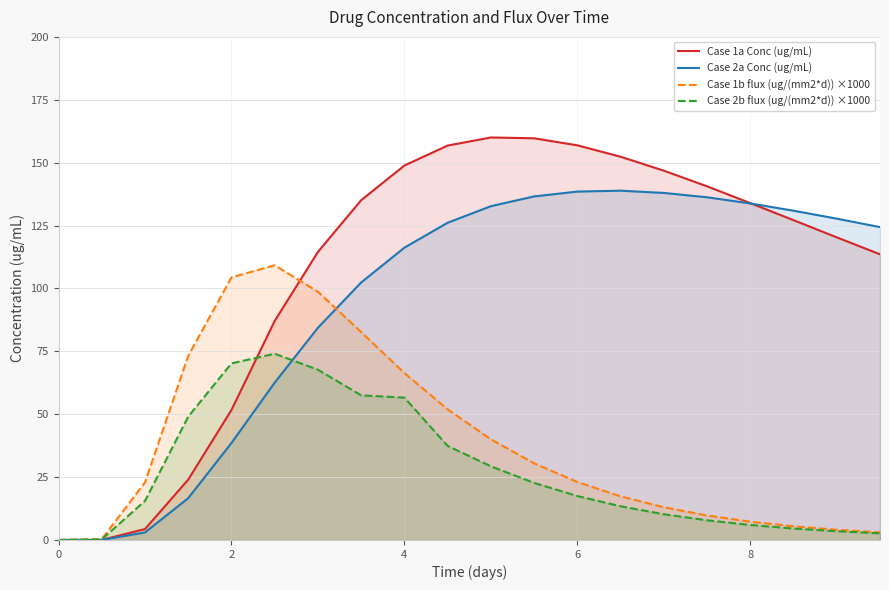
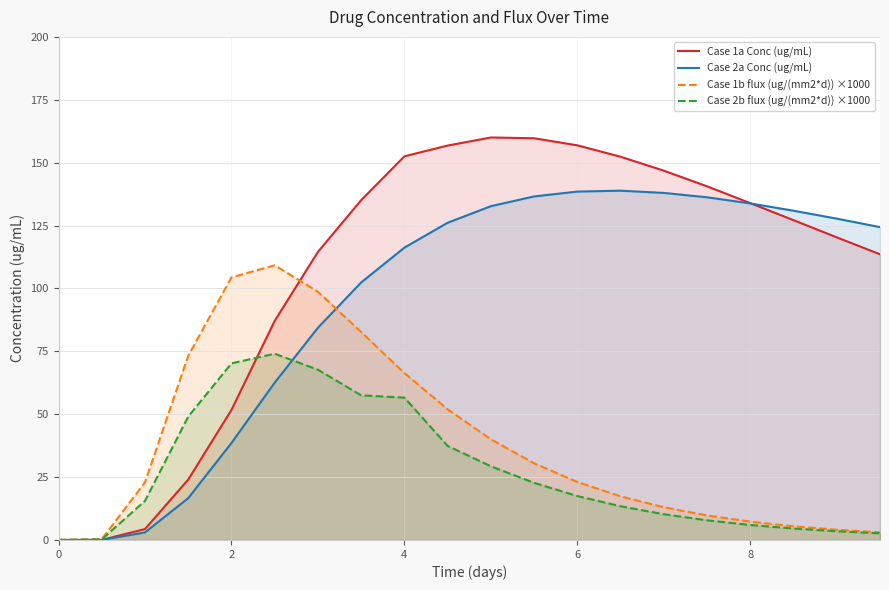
Case 1a Conc (ug/mL), 4: 149 -> 153
